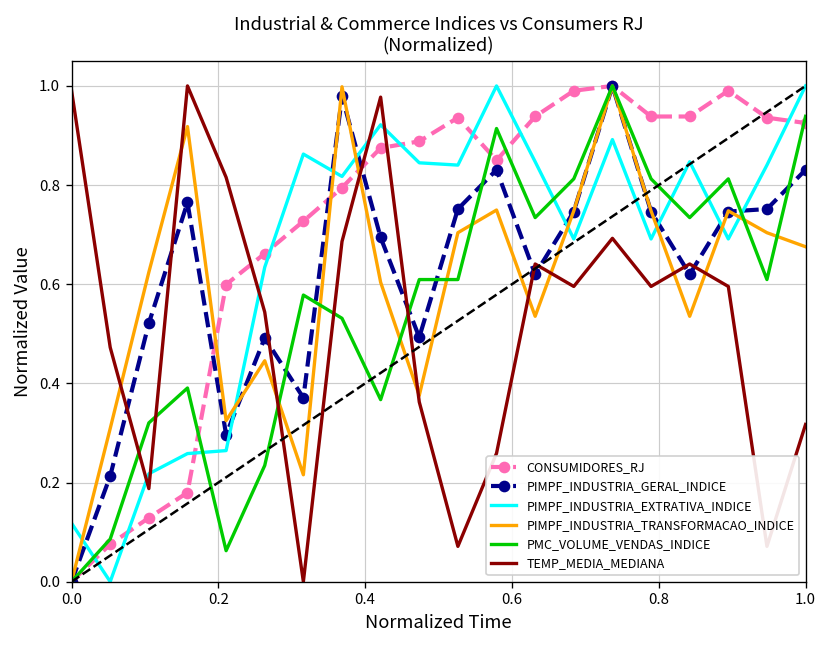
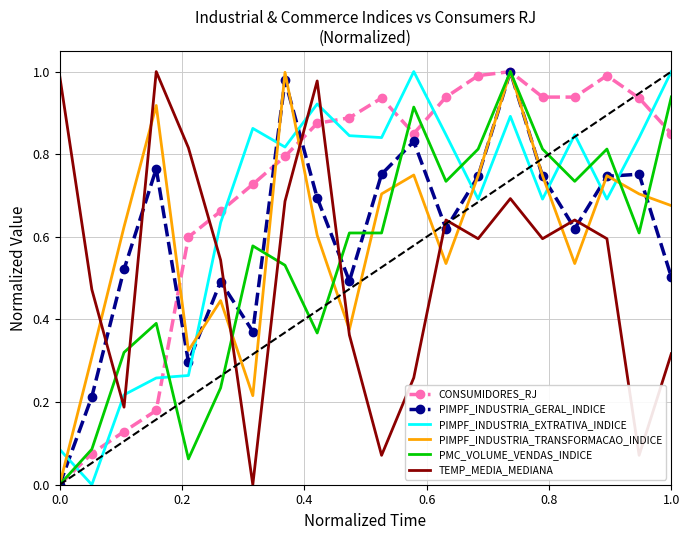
PIMPF_INDUSTRIA_EXTRATIVA_INDICE, 0.0: 0.12 -> 0.09
CONSUMIDORES_RJ, 1.0: 0.93 -> 0.85
PIMPF_INDUSTRIA_GERAL_INDICE, 1.0: 0.83 -> 0.50
